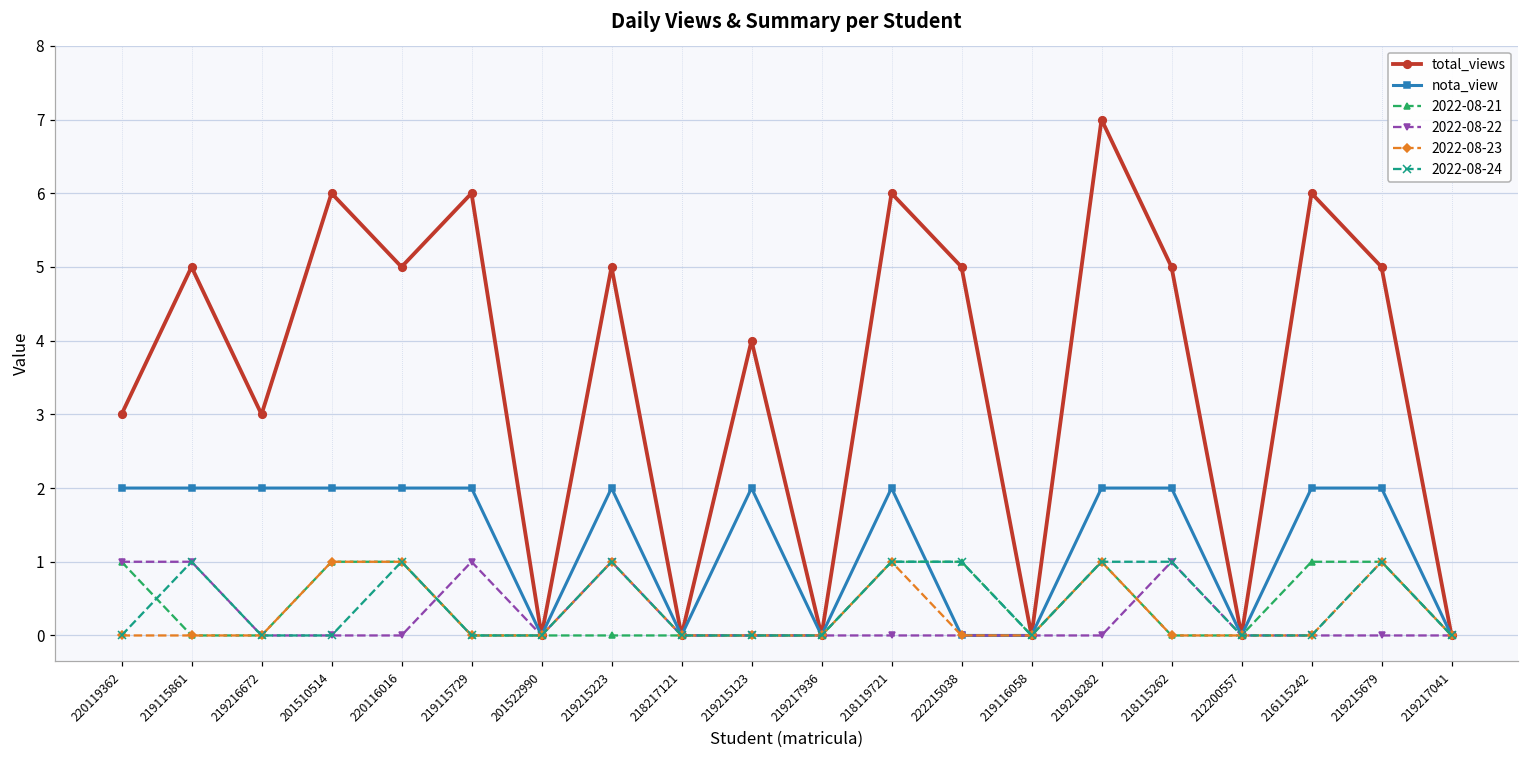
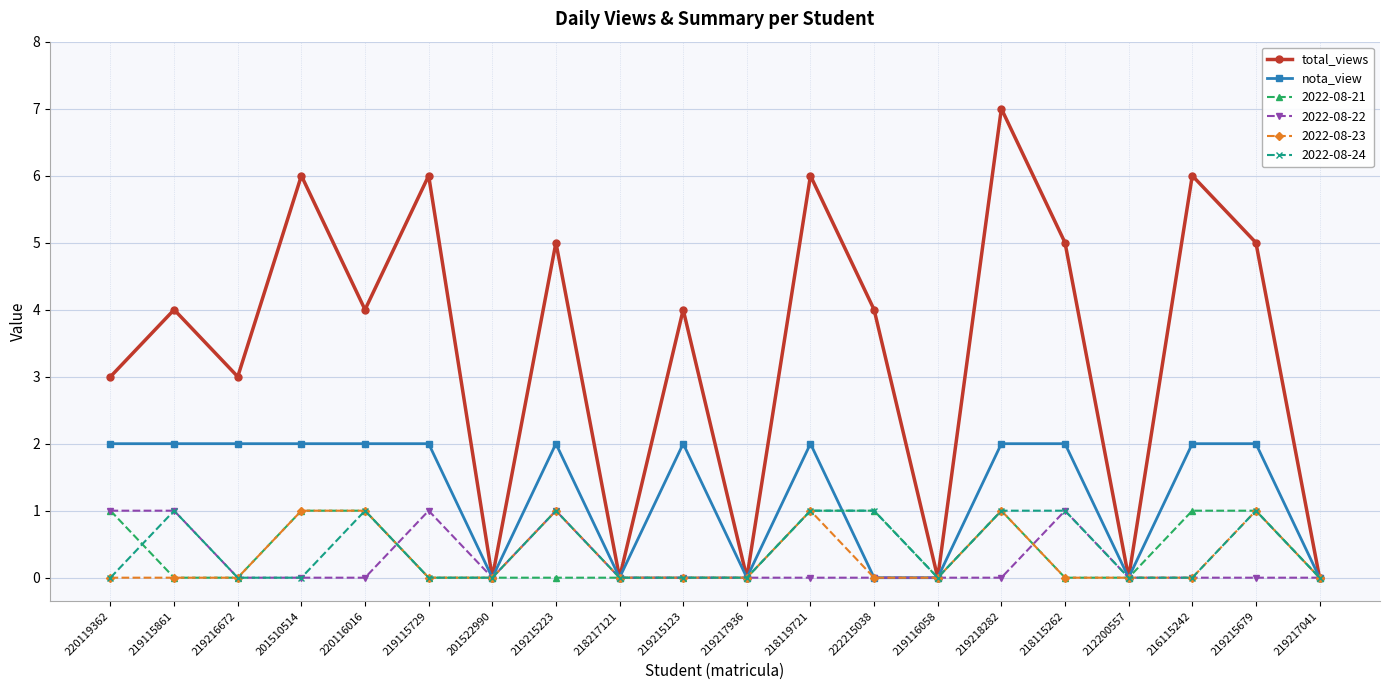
total_views, 219115861: 5 -> 4
total_views, 220116016: 5 -> 4
total_views, 222215038: 5 -> 4
